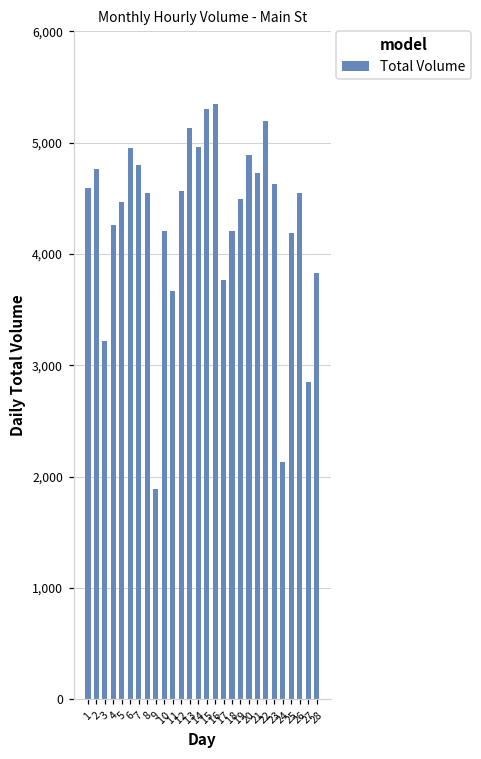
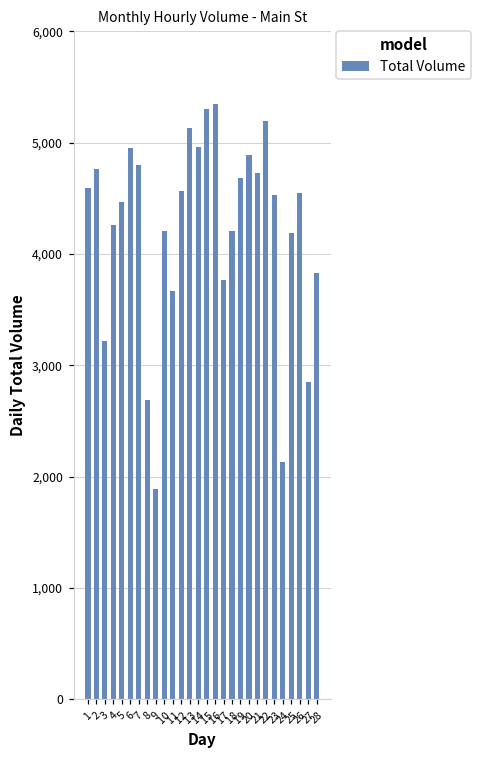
8: 4,550 -> 2,690
19: 4,490 -> 4,680
23: 4,630 -> 4,530
